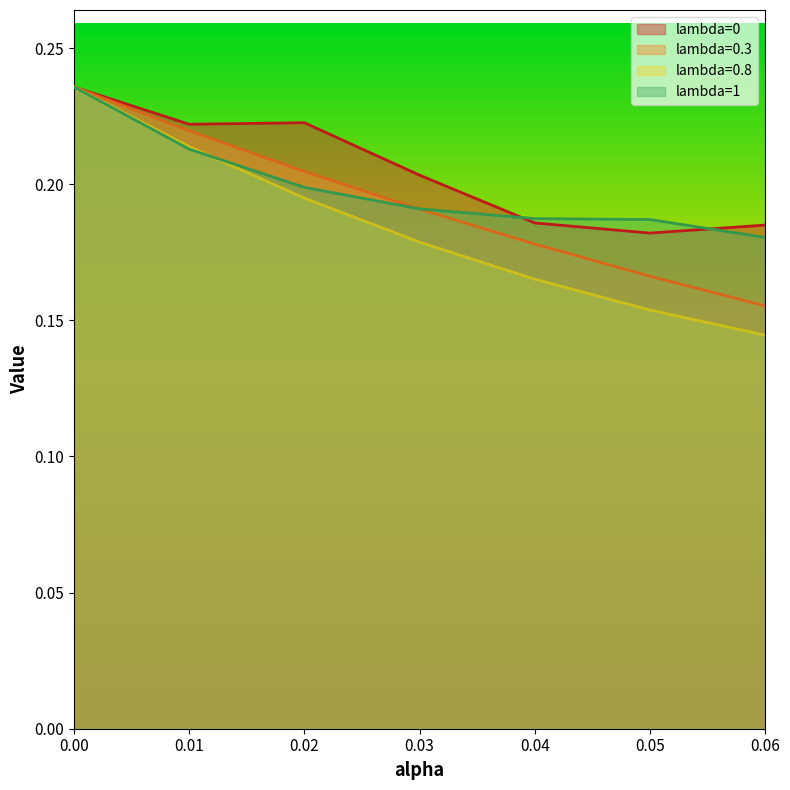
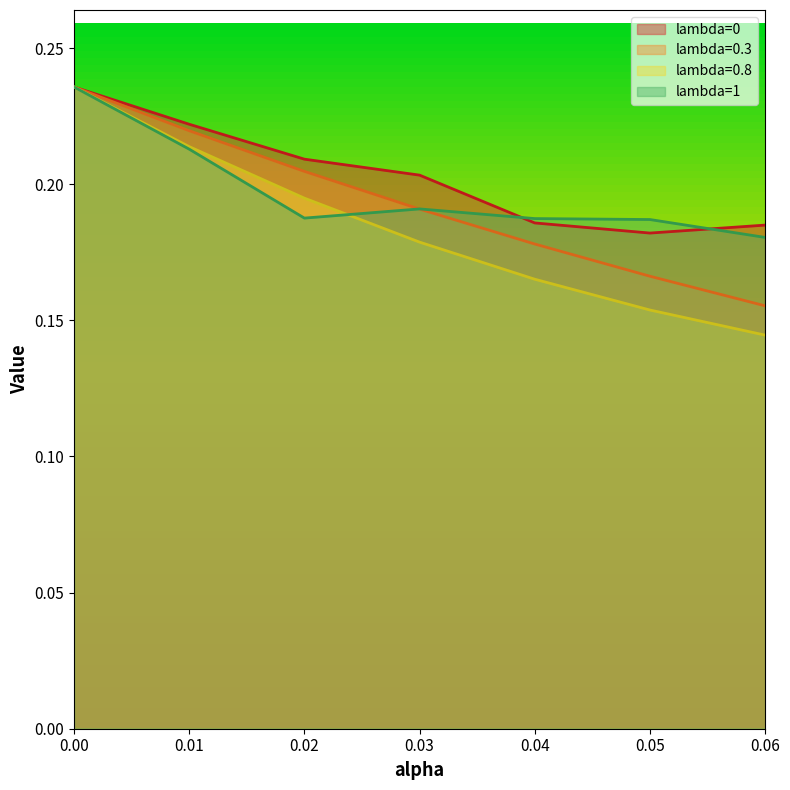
lambda=0, 0.02: 0.223 -> 0.209
lambda=1, 0.02: 0.199 -> 0.188
